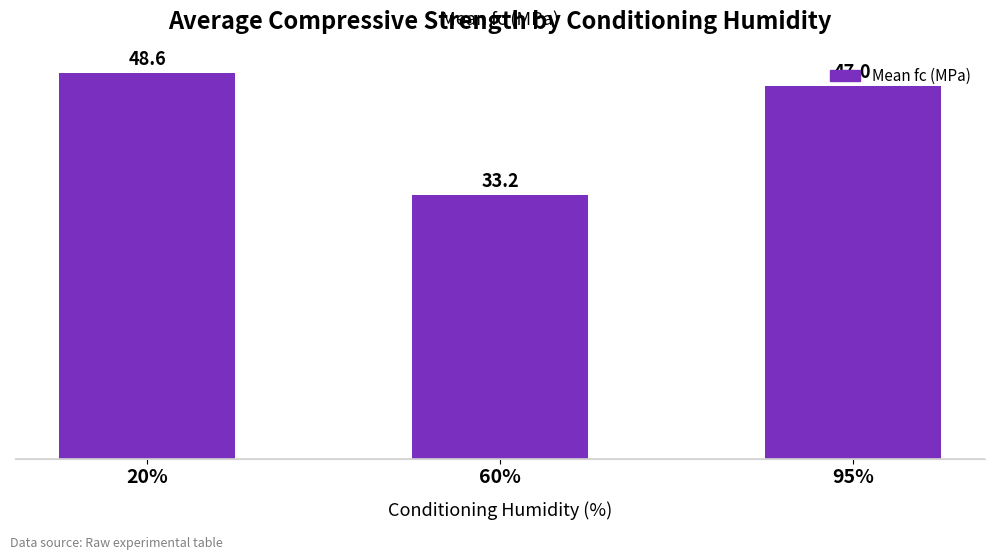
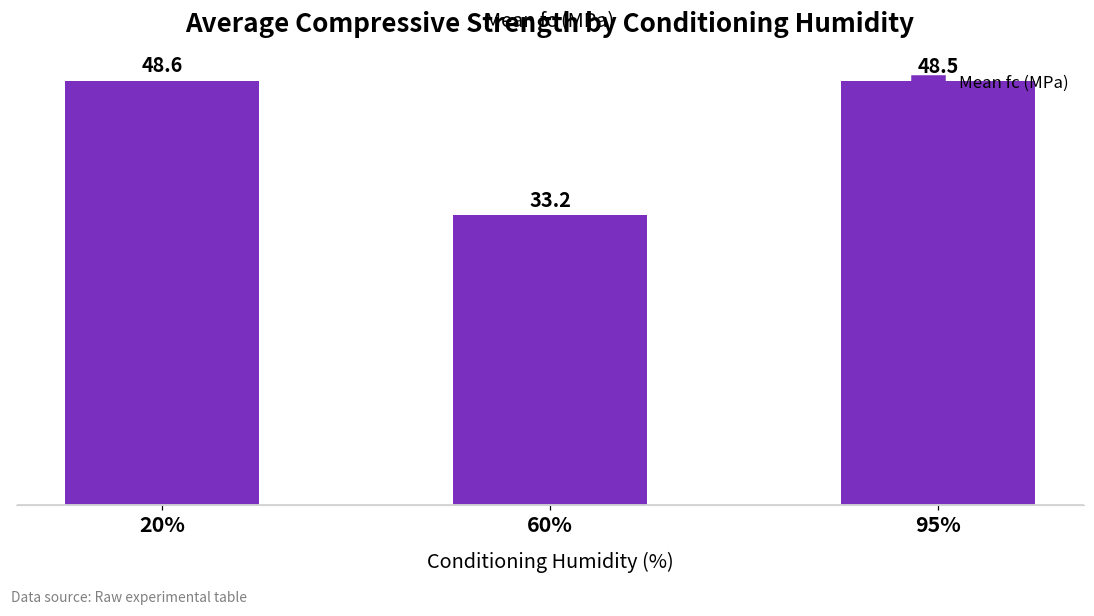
95%: 47.0 -> 48.5
